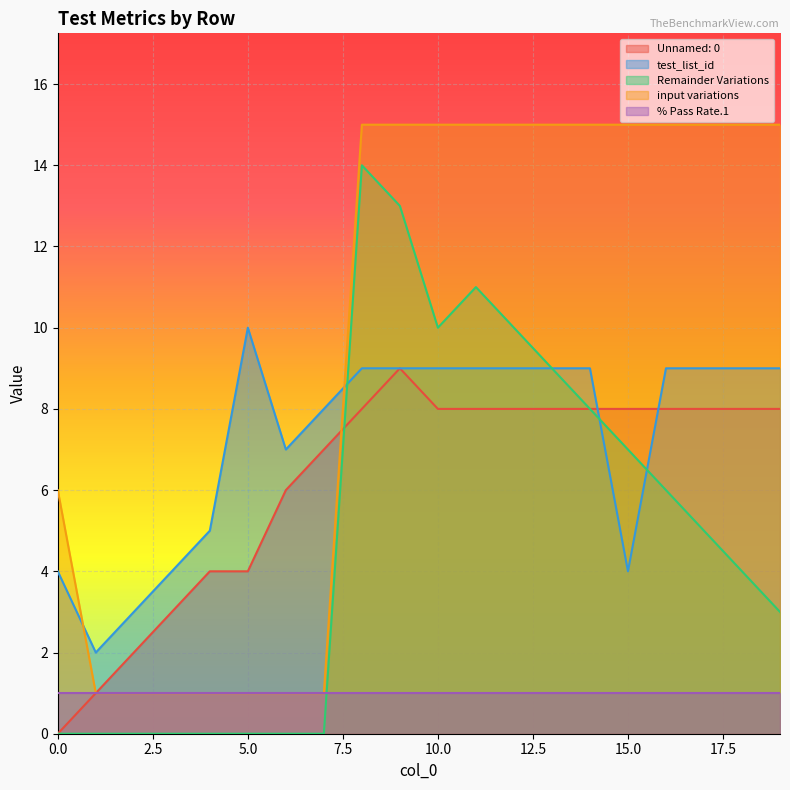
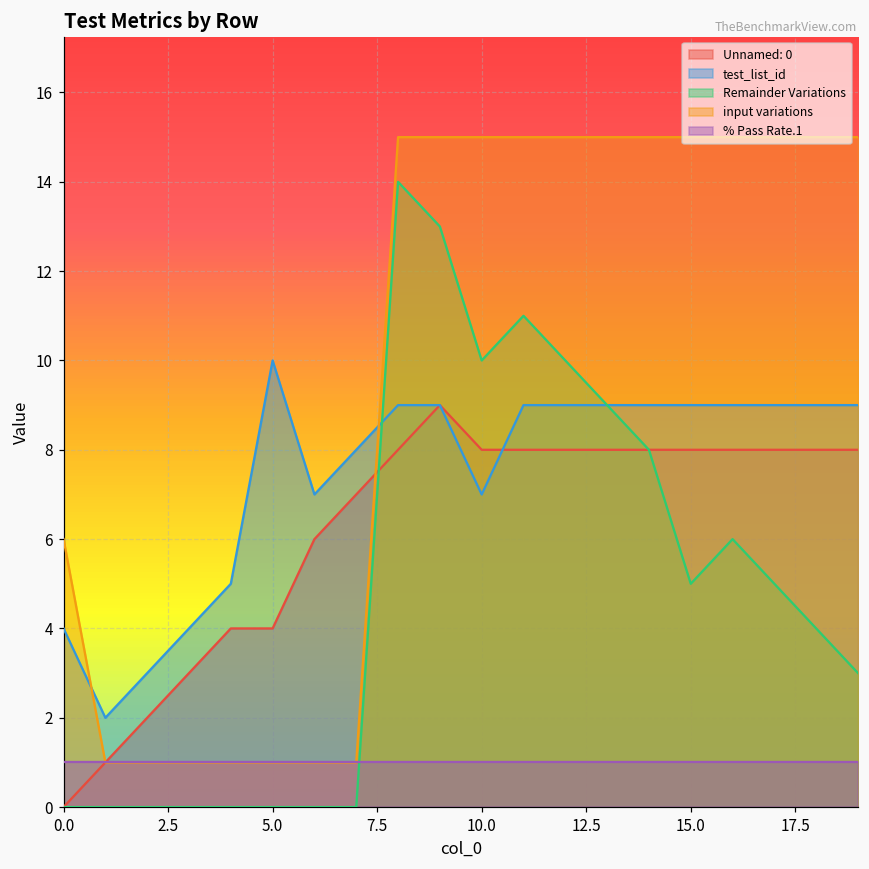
test_list_id, 10.0: 9 -> 7
test_list_id, 15.0: 4 -> 9
Remainder Variations, 15.0: 7 -> 5
